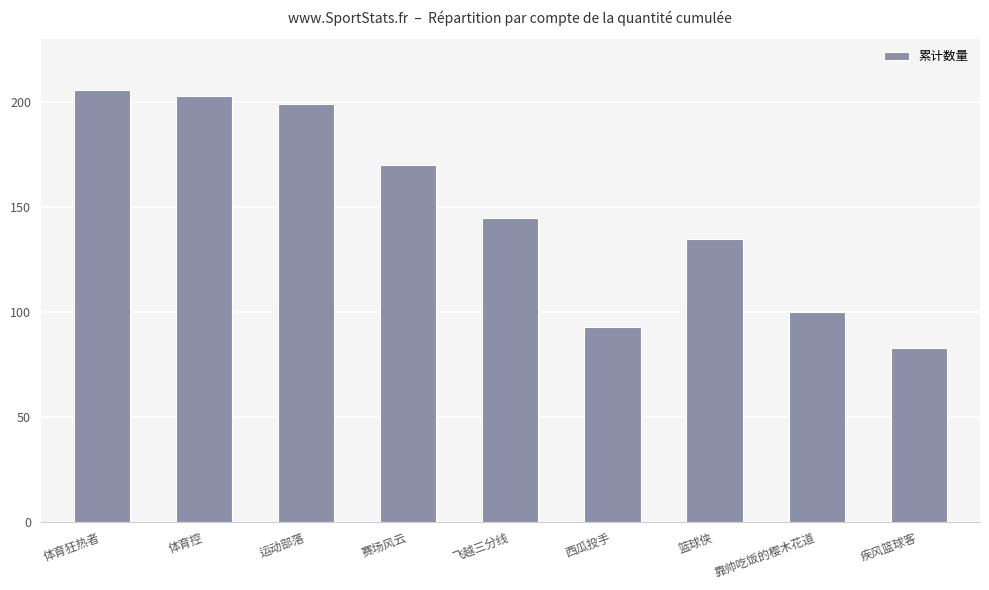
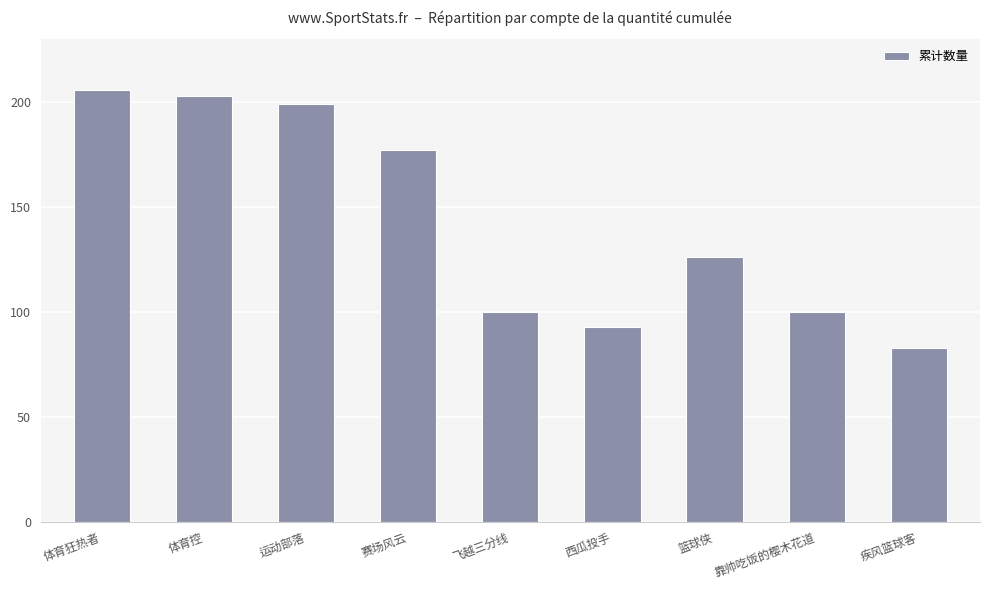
赛场风云: 170 -> 177
飞越三分线: 145 -> 100
篮球侠: 135 -> 126
